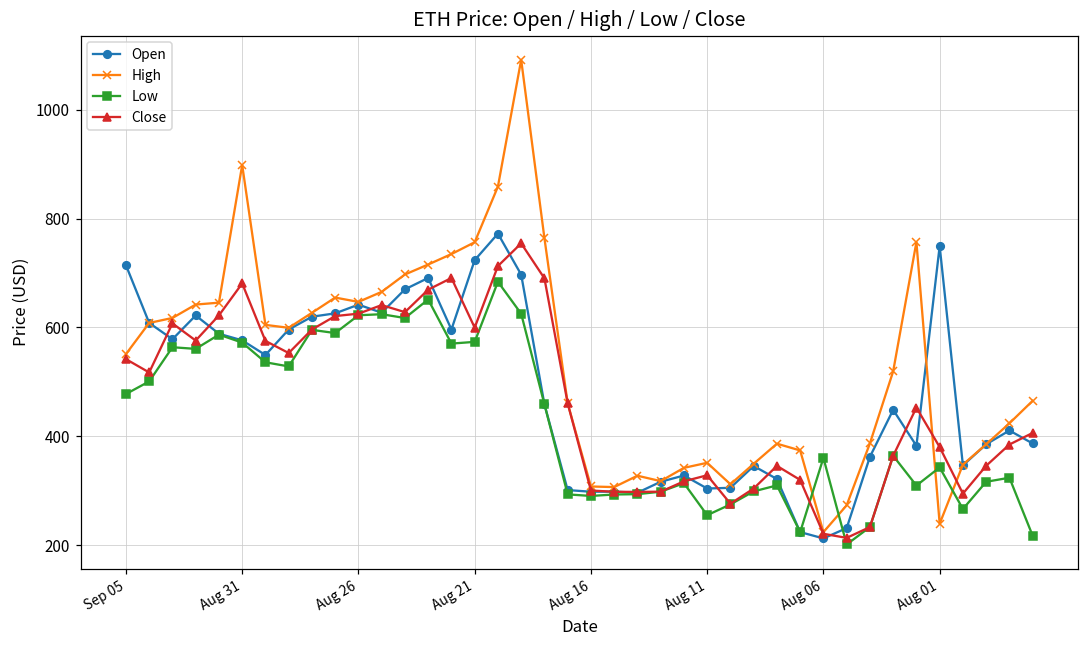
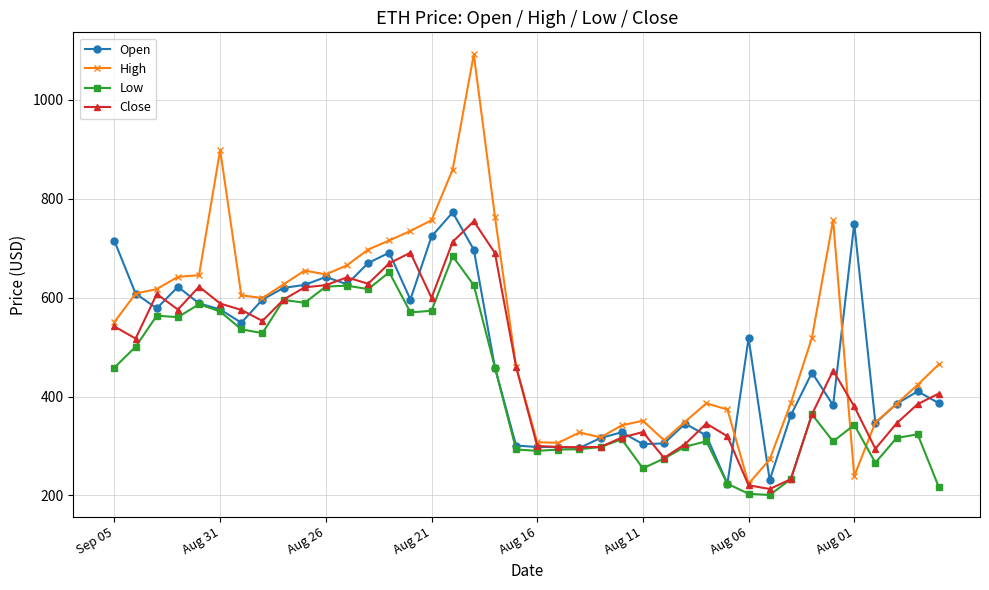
Low, Sep 05: 480 -> 460
Close, Aug 31: 680 -> 590
Open, Aug 06: 210 -> 520
Low, Aug 06: 360 -> 200
